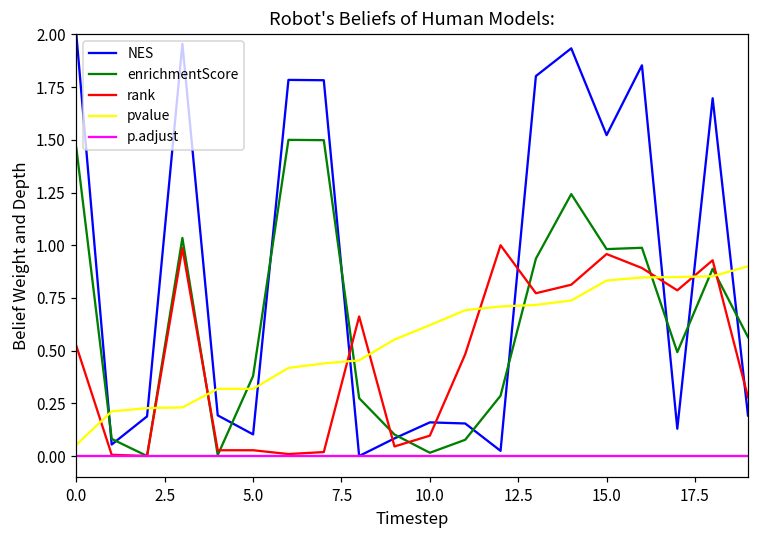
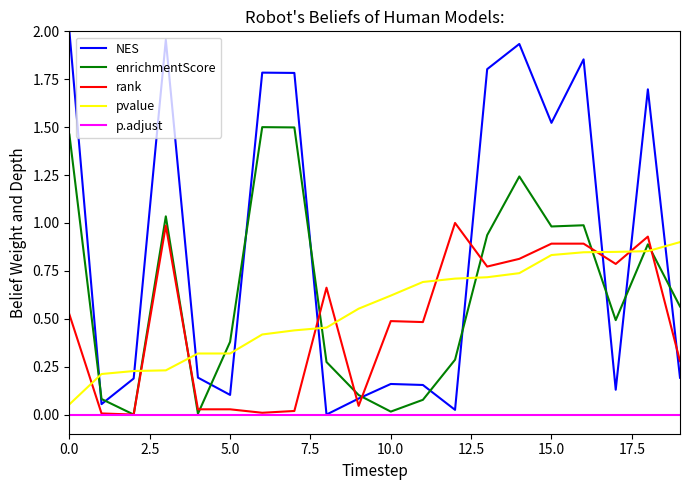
rank, 10.0: 0.10 -> 0.49
rank, 15.0: 0.96 -> 0.89
